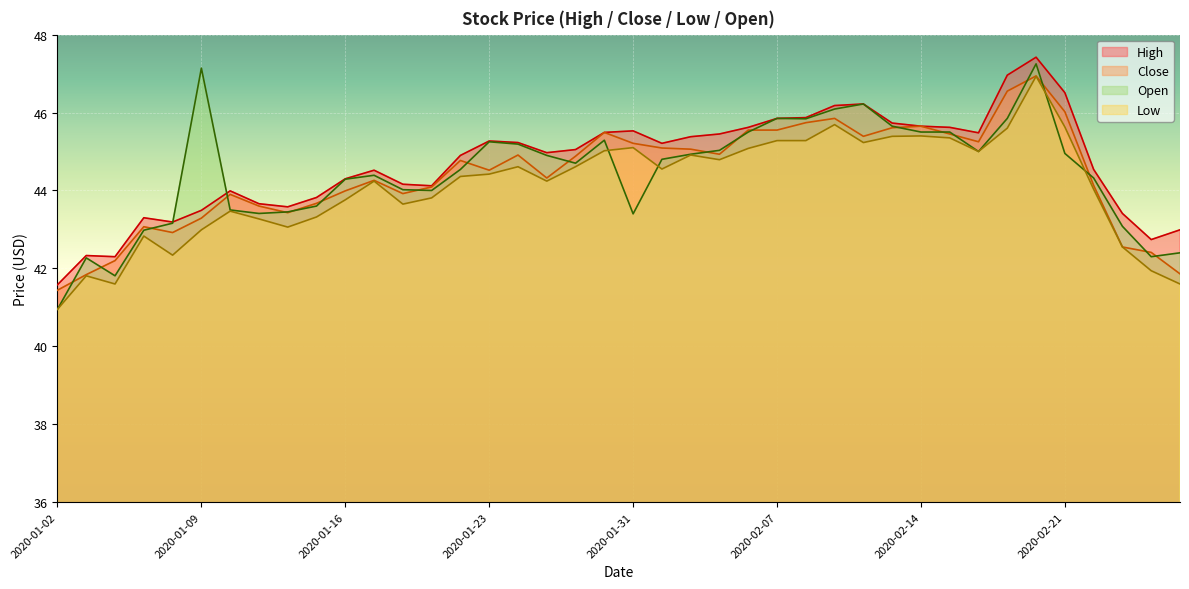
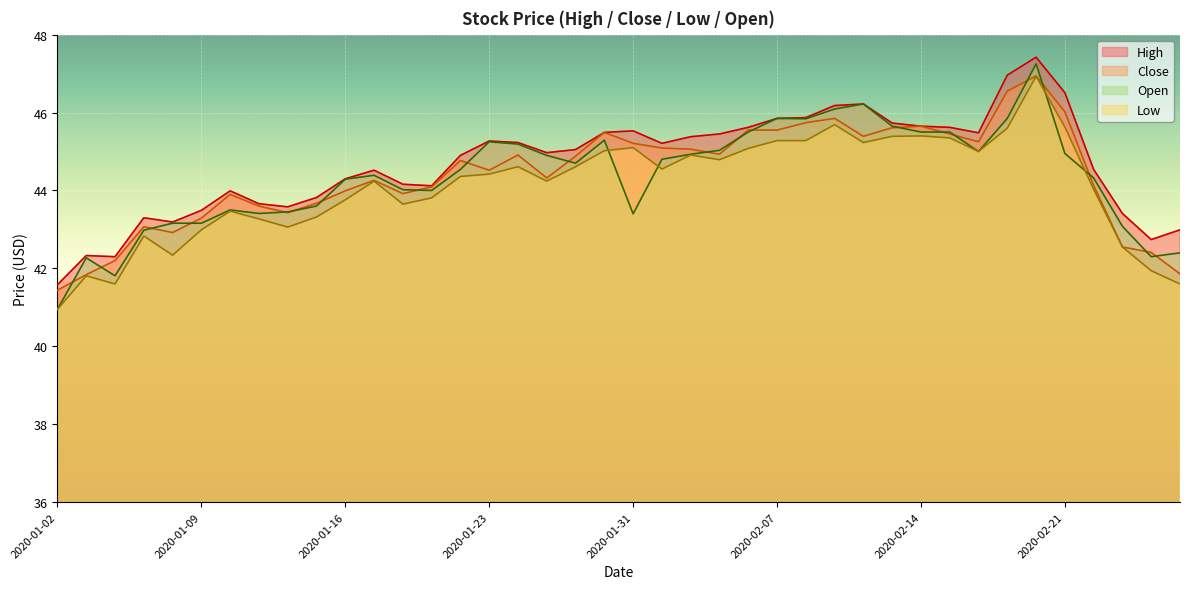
Open, 2020-01-09: 47.1 -> 43.2
